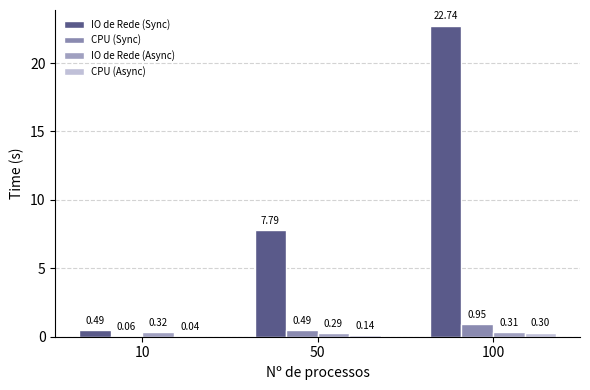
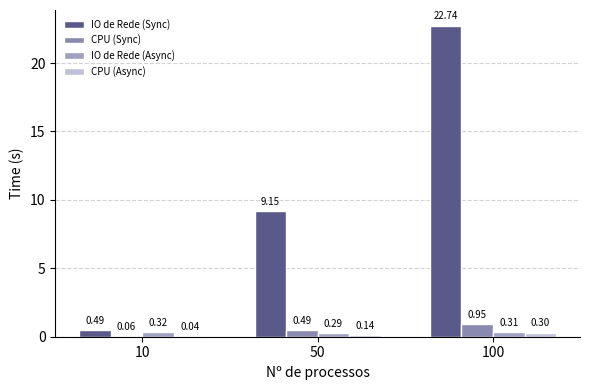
IO de Rede (Sync), 50: 7.79 -> 9.15
